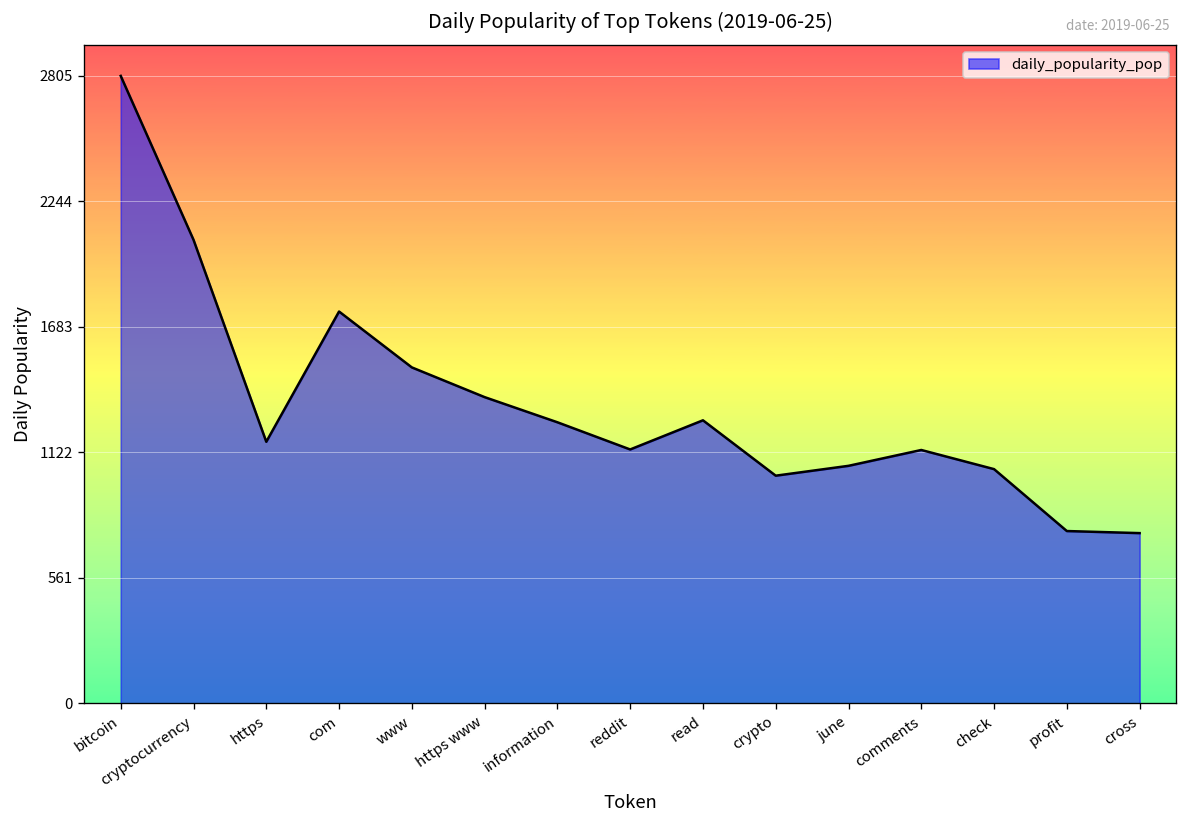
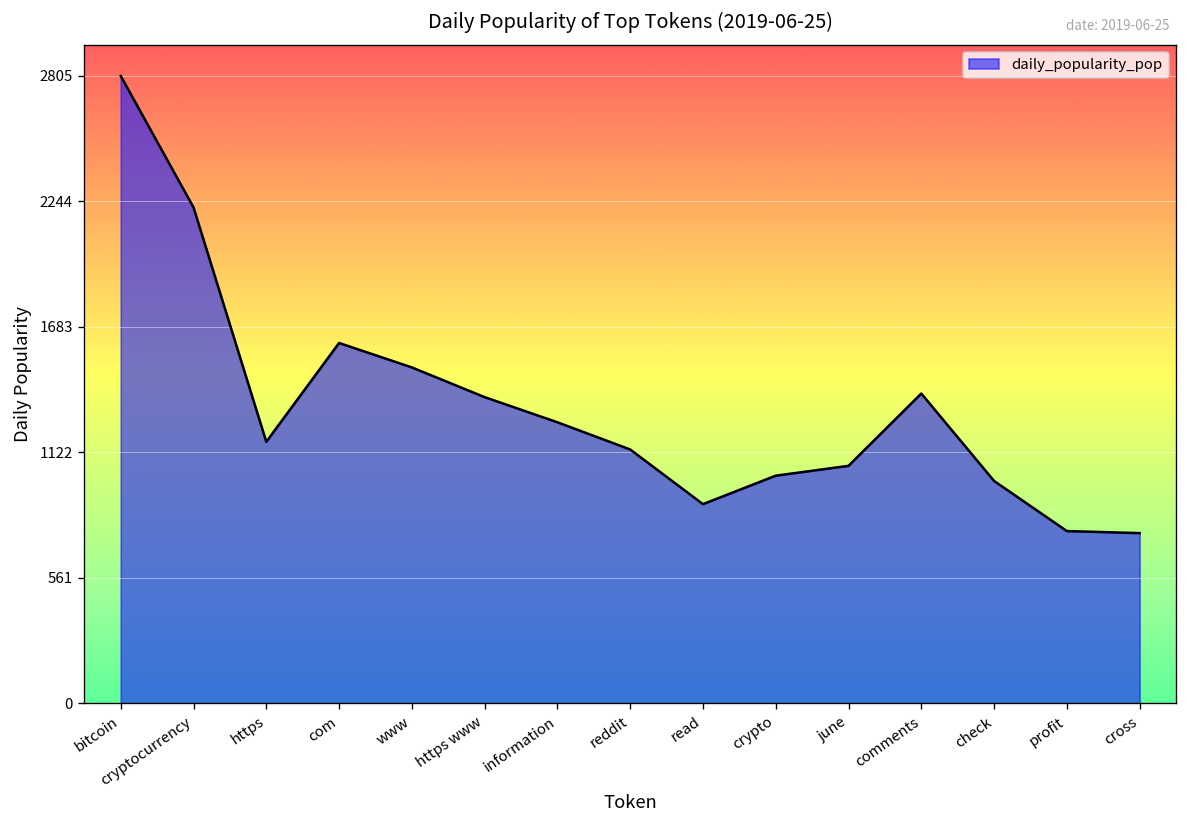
cryptocurrency: 2070 -> 2220
com: 1750 -> 1610
read: 1270 -> 890
comments: 1130 -> 1390
check: 1050 -> 990
